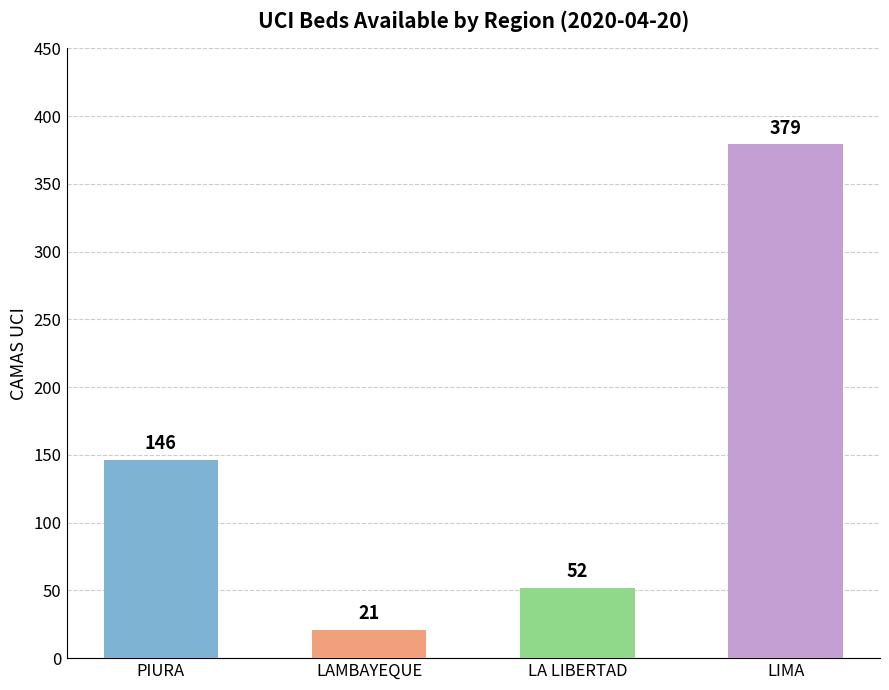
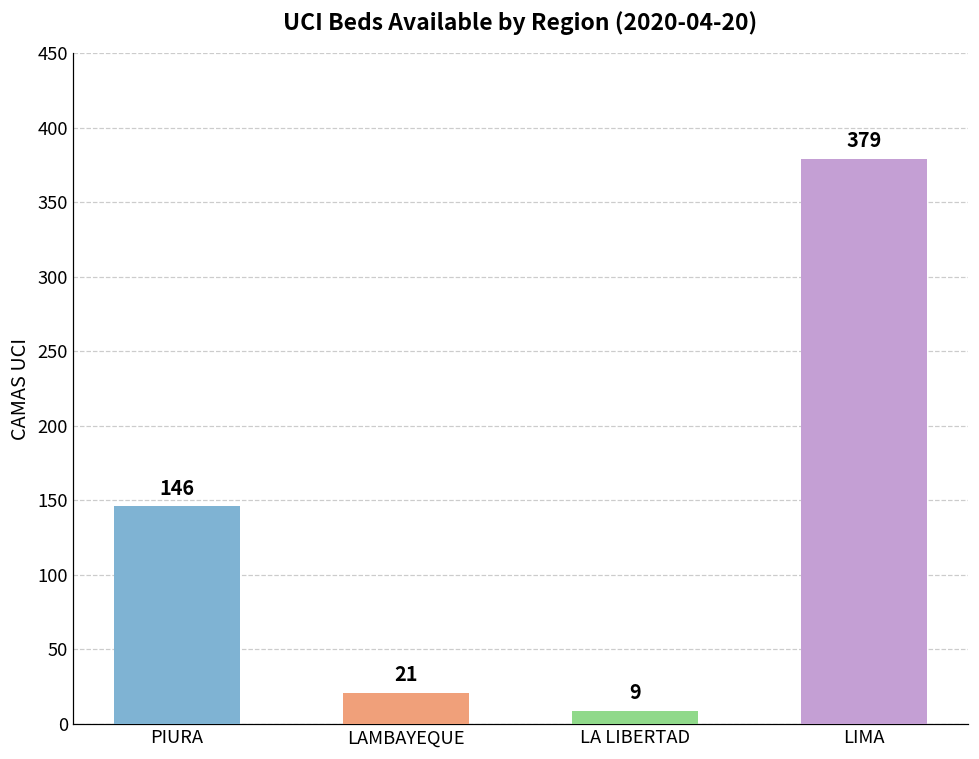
LA LIBERTAD: 52 -> 9
